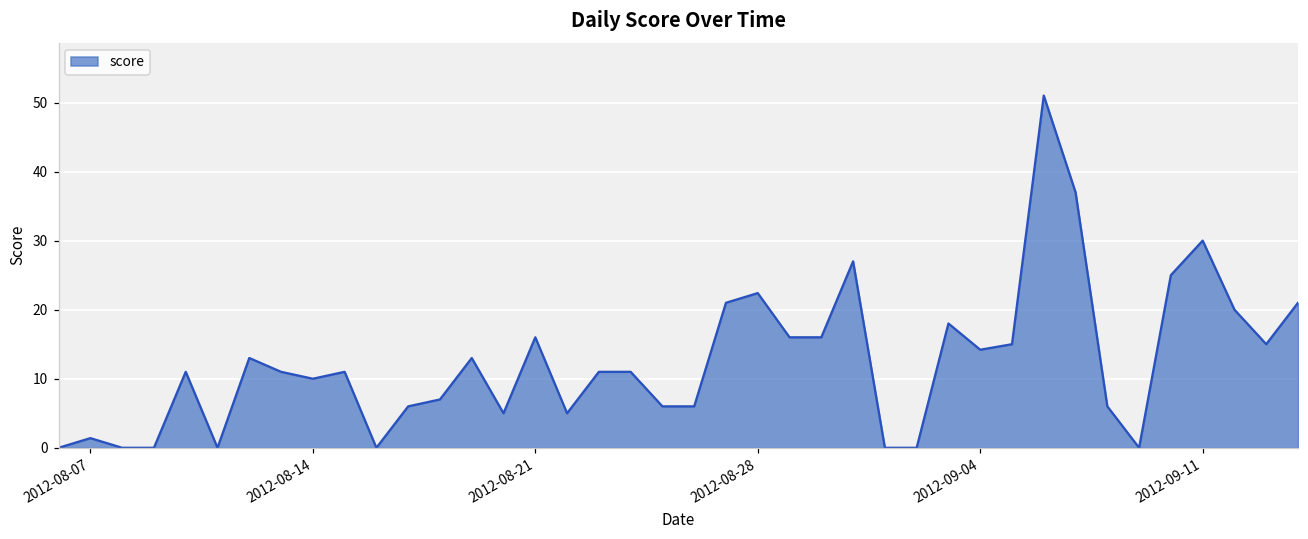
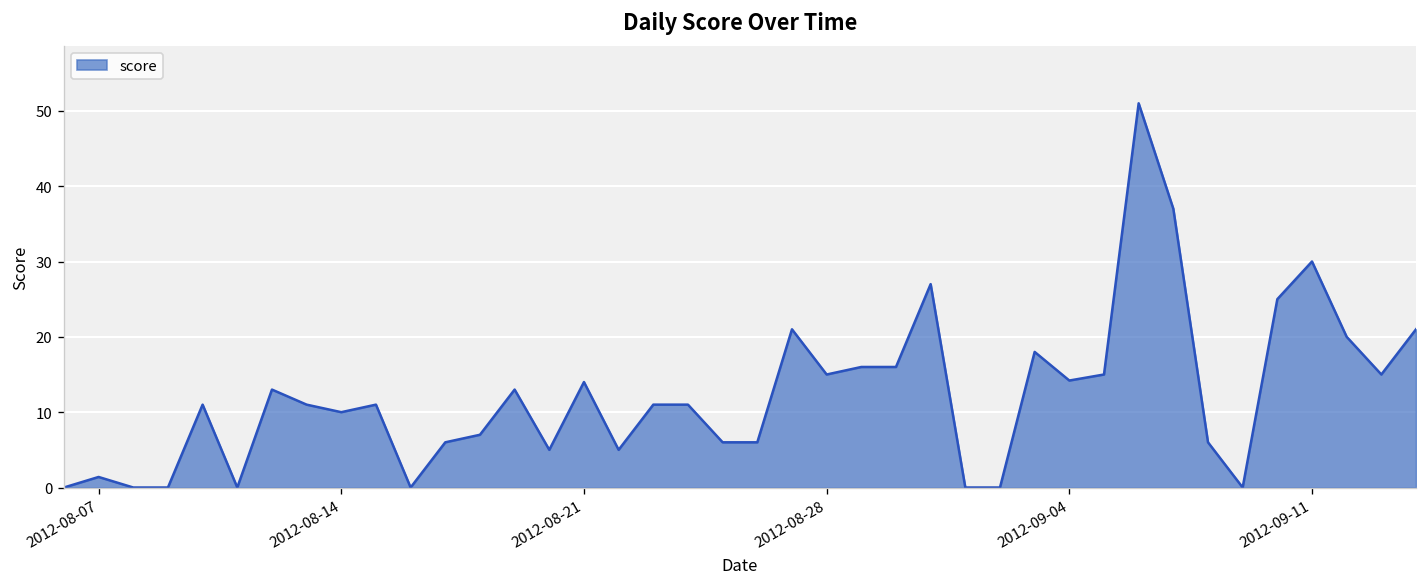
2012-08-21: 16 -> 14
2012-08-28: 22 -> 15
